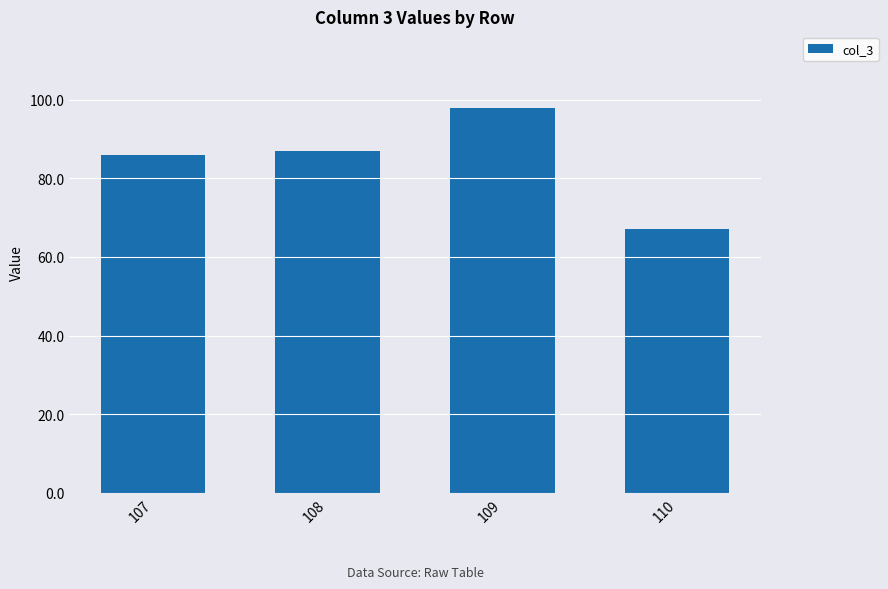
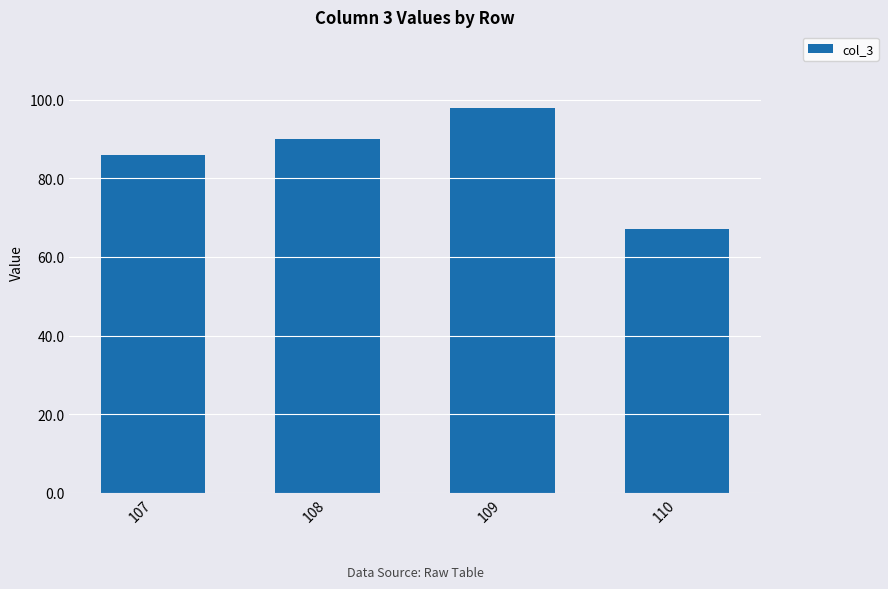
108: 87 -> 90
